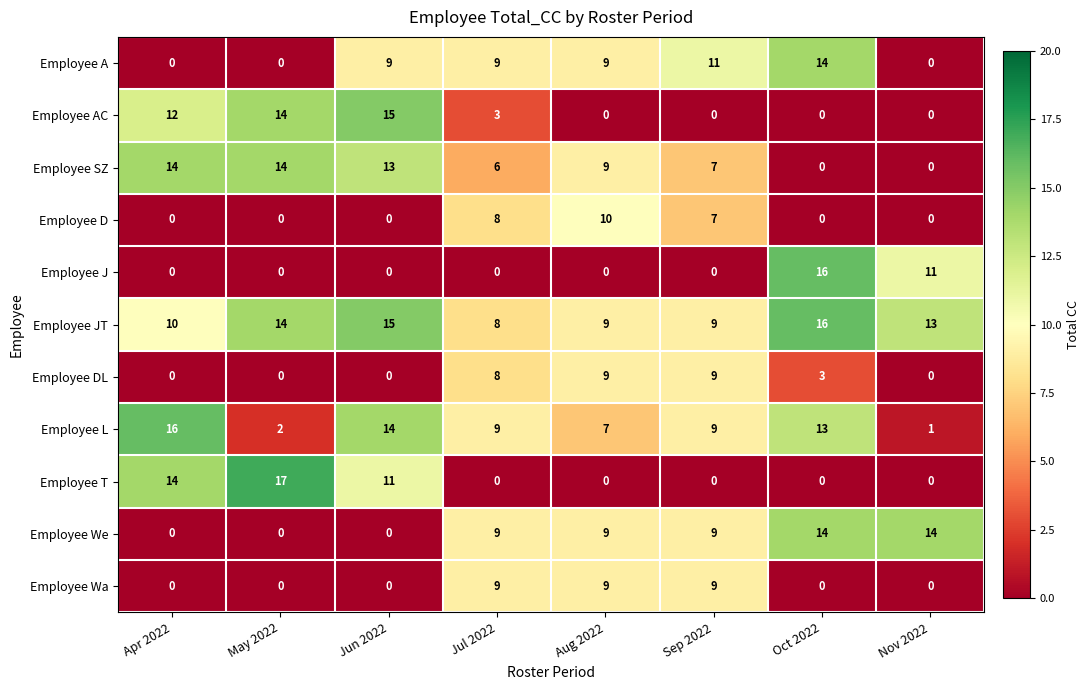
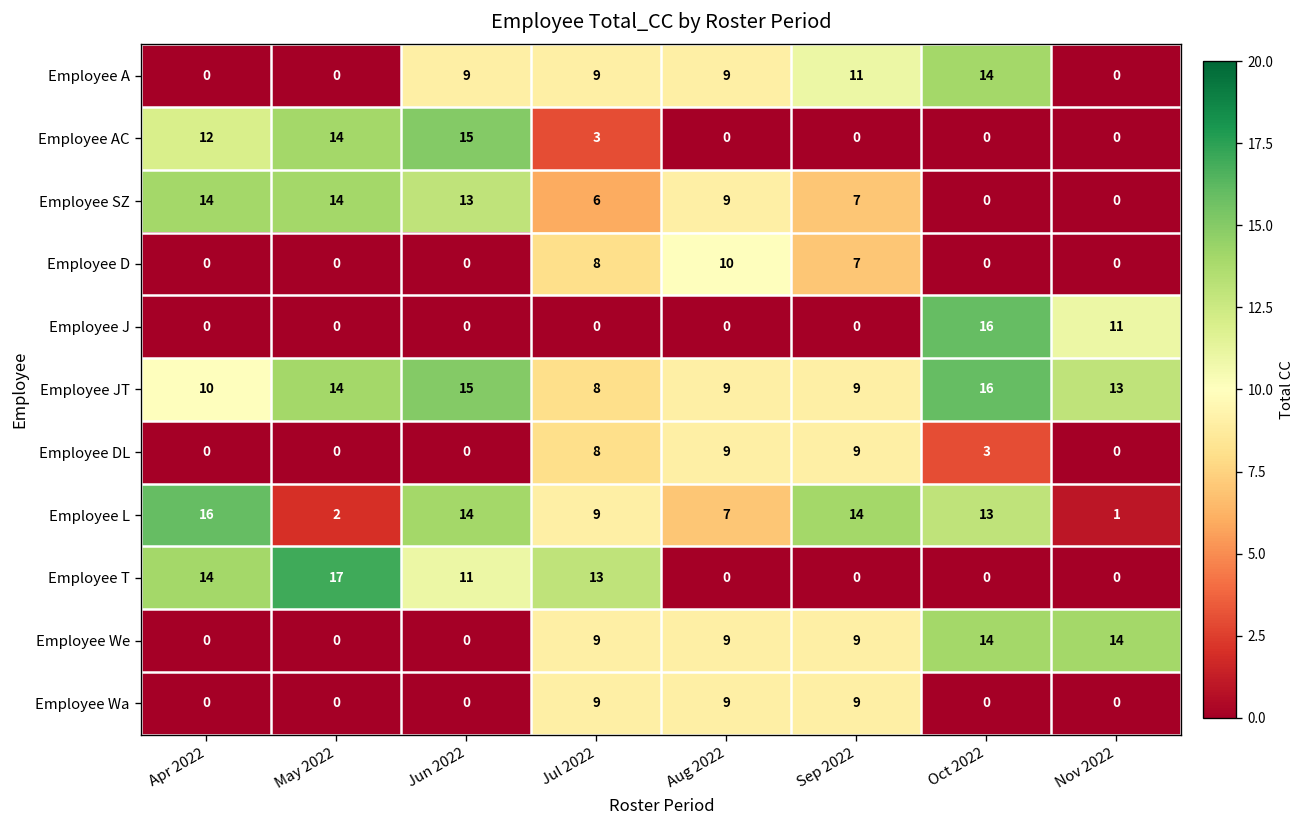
Employee L, Sep 2022: 9 -> 14
Employee T, Jul 2022: 0 -> 13
